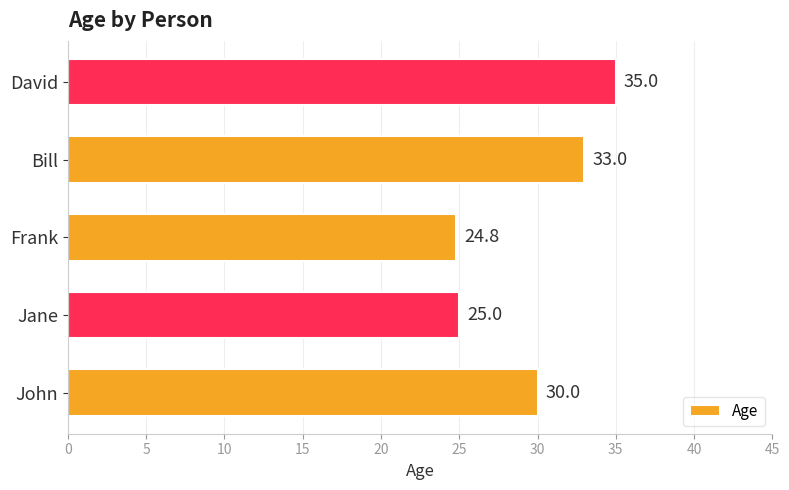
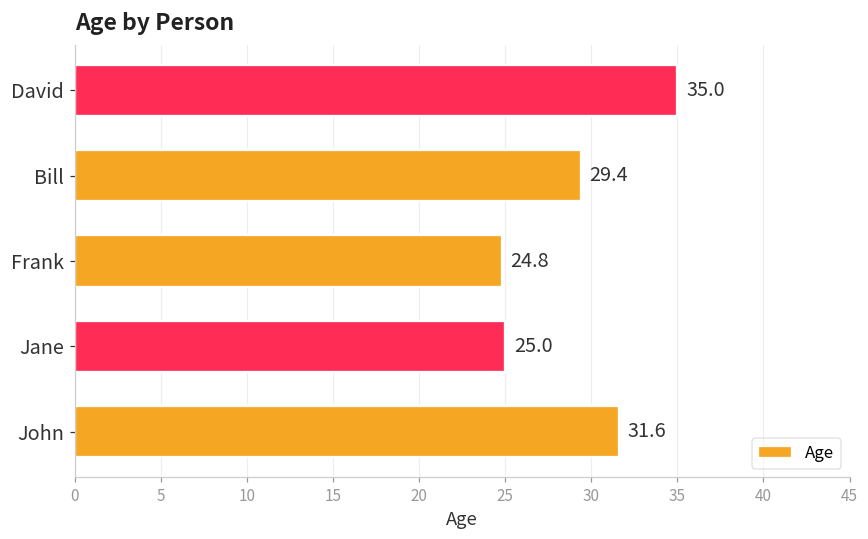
Bill: 33.0 -> 29.4
John: 30.0 -> 31.6
